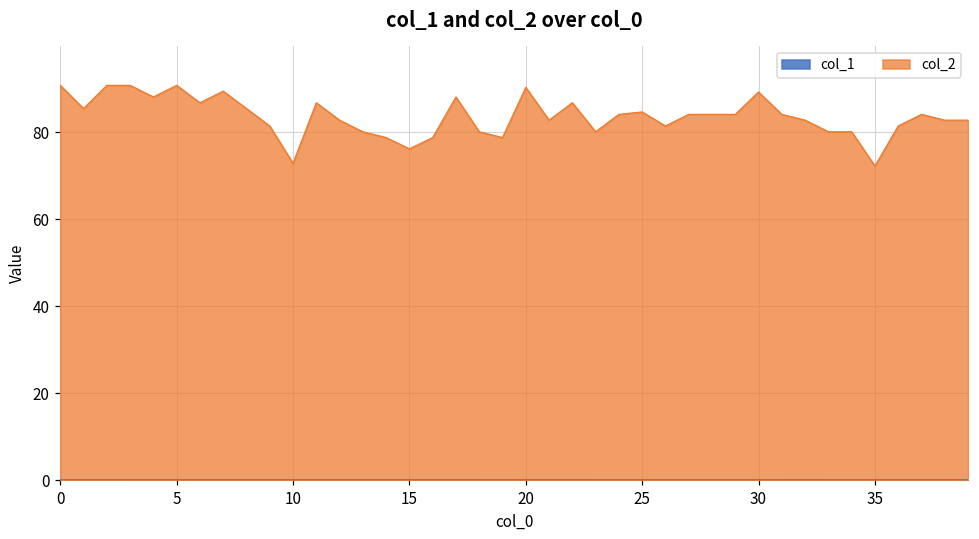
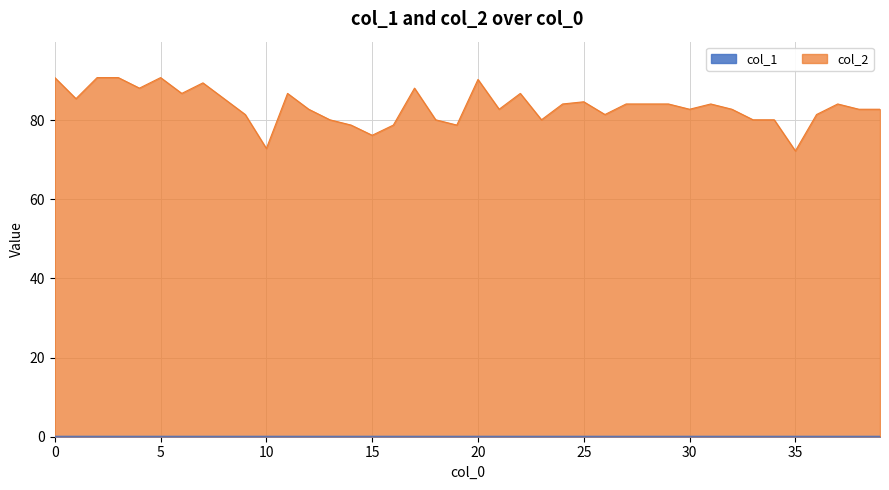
col_2, 30: 89 -> 83
